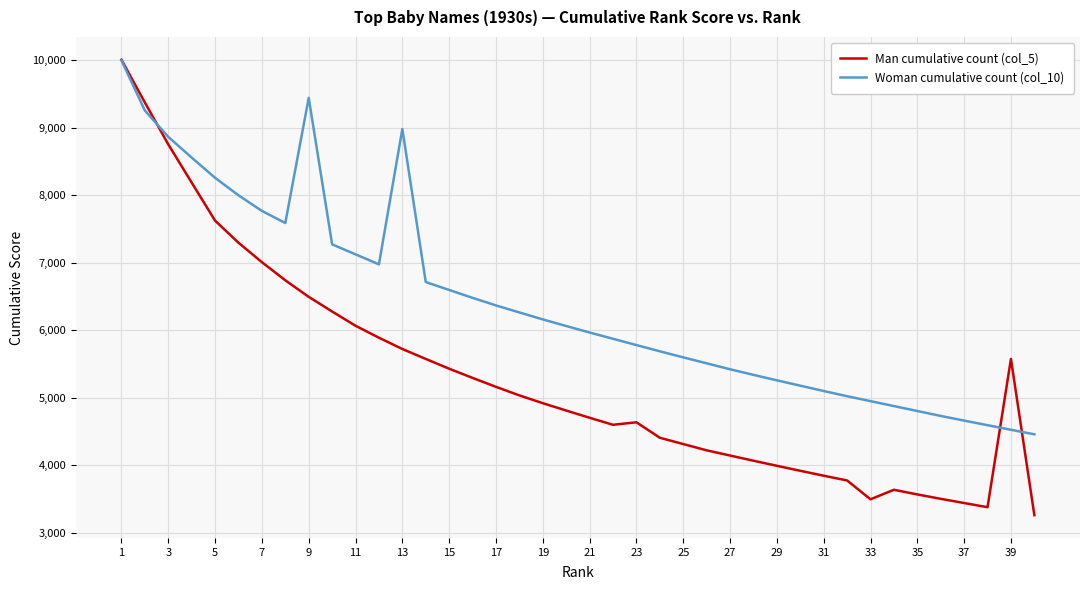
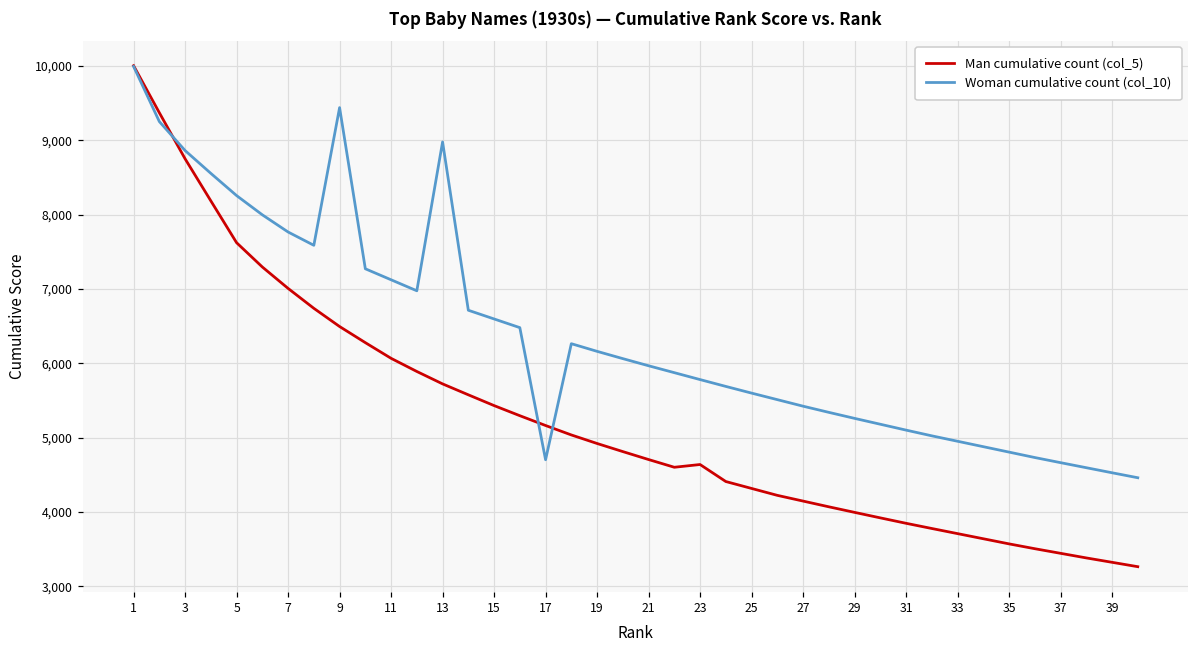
Woman cumulative count (col_10), 17: 6,400 -> 4,700
Man cumulative count (col_5), 33: 3,500 -> 3,700
Man cumulative count (col_5), 39: 5,600 -> 3,300
